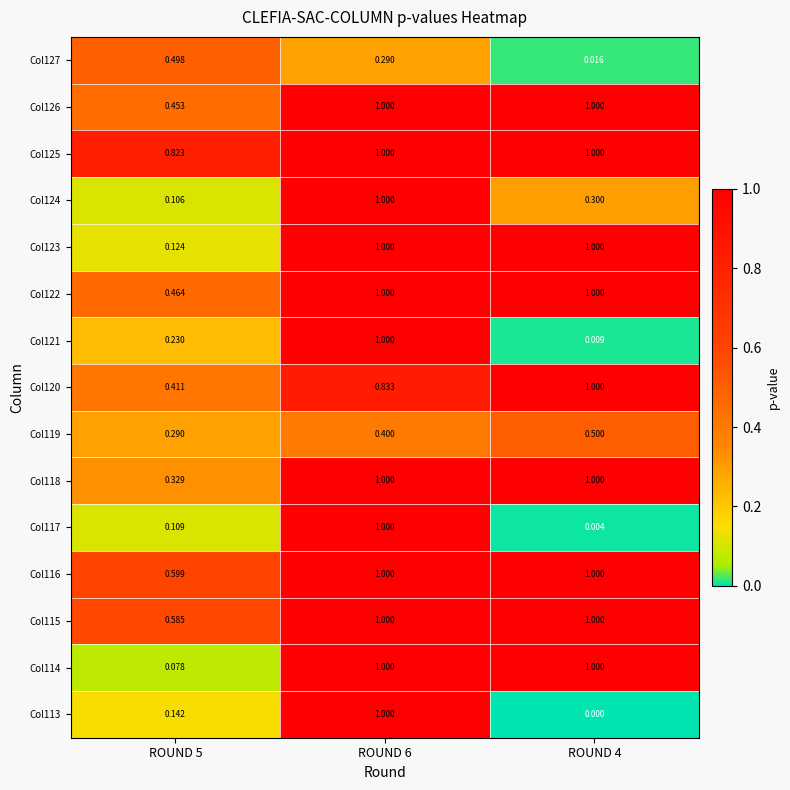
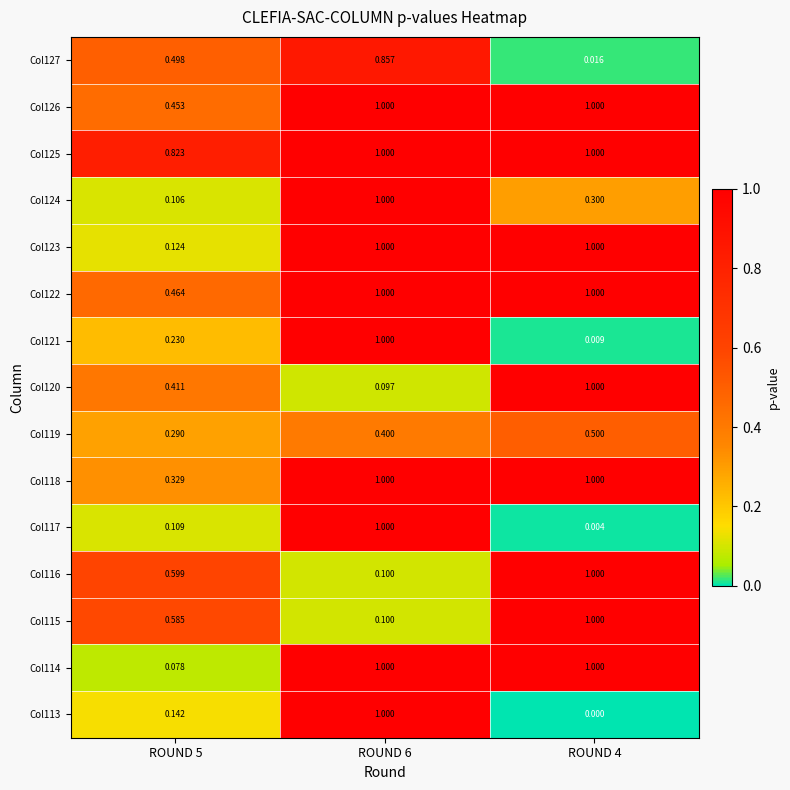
Col127, ROUND 6: 0.290 -> 0.857
Col120, ROUND 6: 0.833 -> 0.097
Col116, ROUND 6: 1.000 -> 0.100
Col115, ROUND 6: 1.000 -> 0.100
